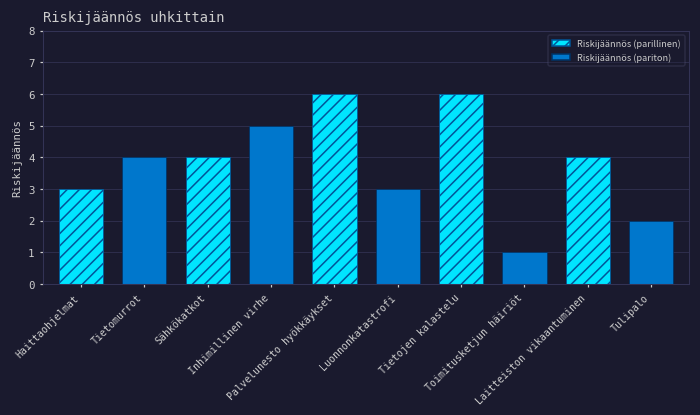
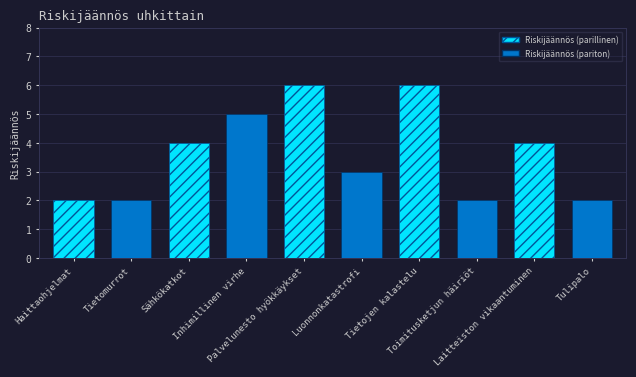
Haittaohjelmat: 3 -> 2
Tietomurrot: 4 -> 2
Toimitusketjun häiriöt: 1 -> 2
